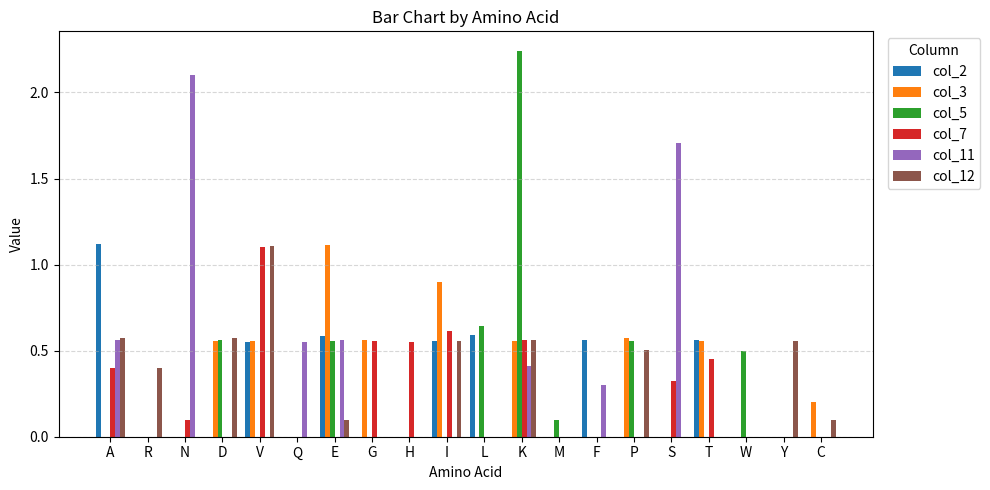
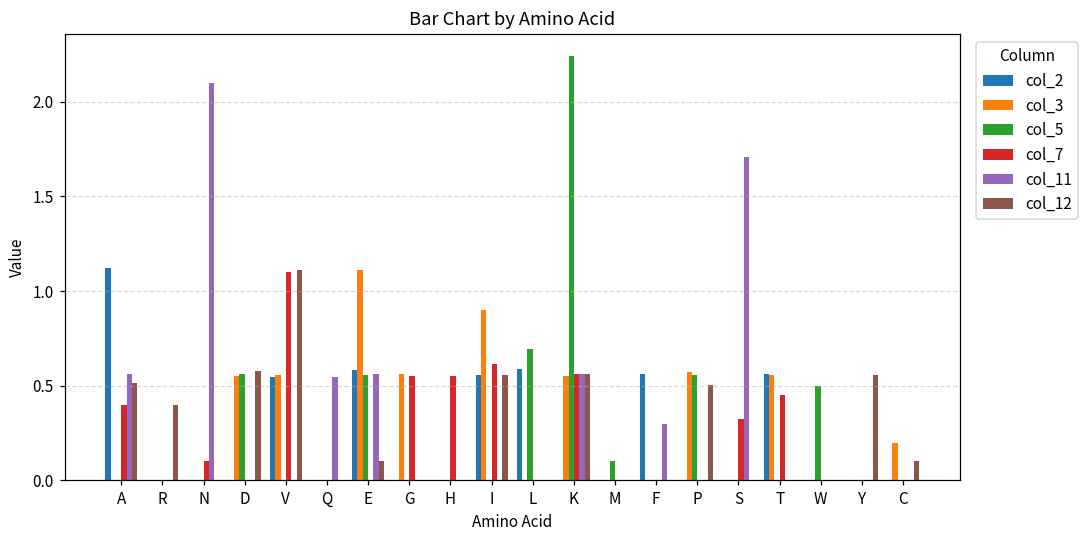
col_12, A: 0.57 -> 0.51
col_5, L: 0.64 -> 0.69
col_11, K: 0.41 -> 0.56
